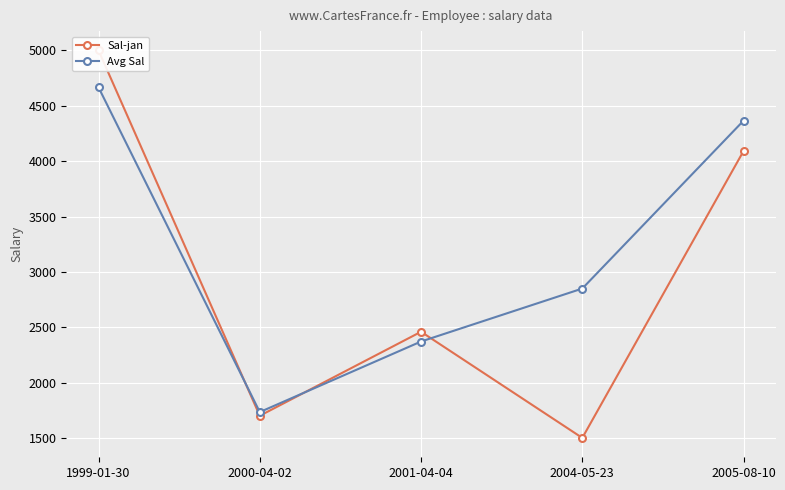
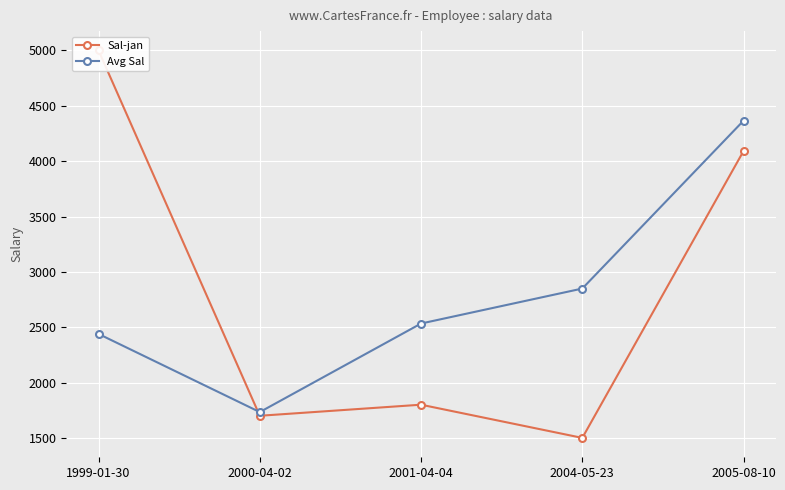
Avg Sal, 1999-01-30: 4670 -> 2440
Sal-jan, 2001-04-04: 2460 -> 1800
Avg Sal, 2001-04-04: 2370 -> 2530
